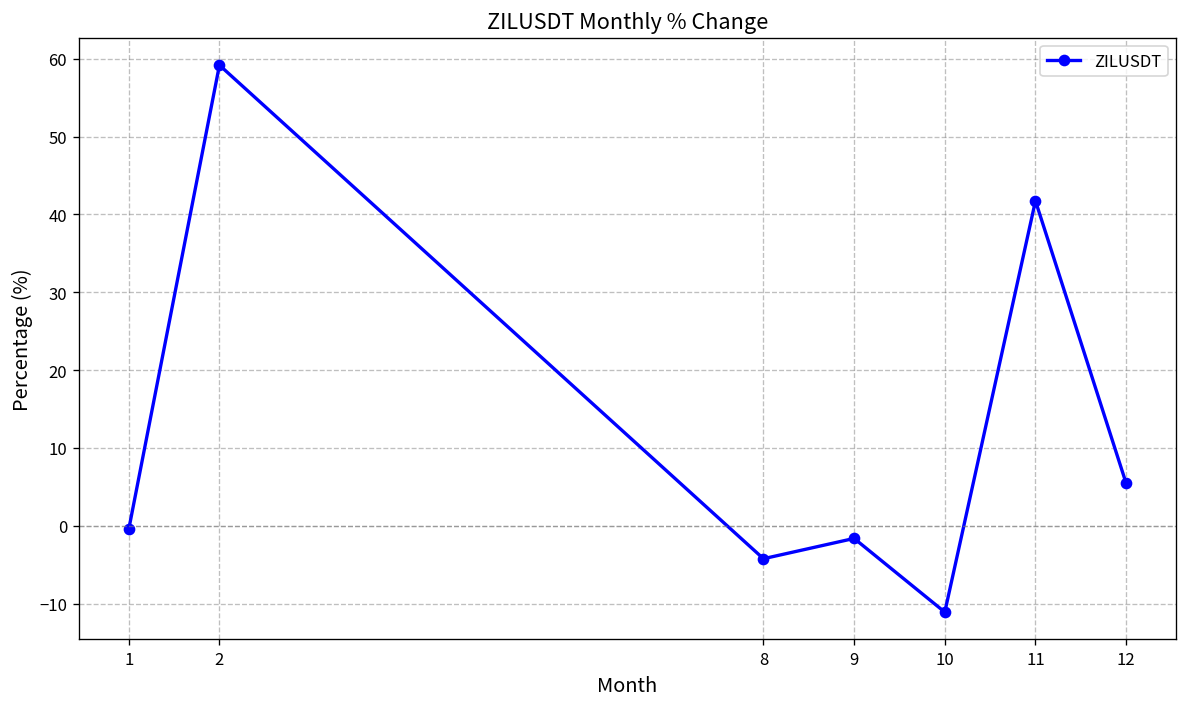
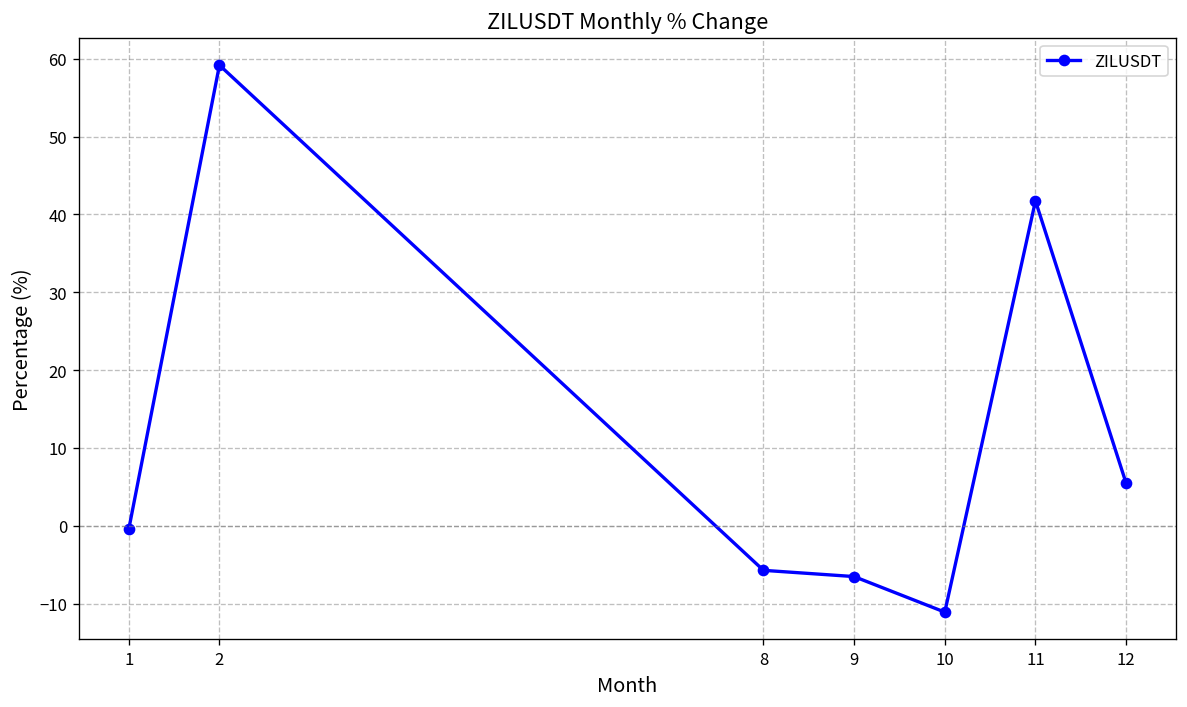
8: -4 -> -6
9: -2 -> -7
